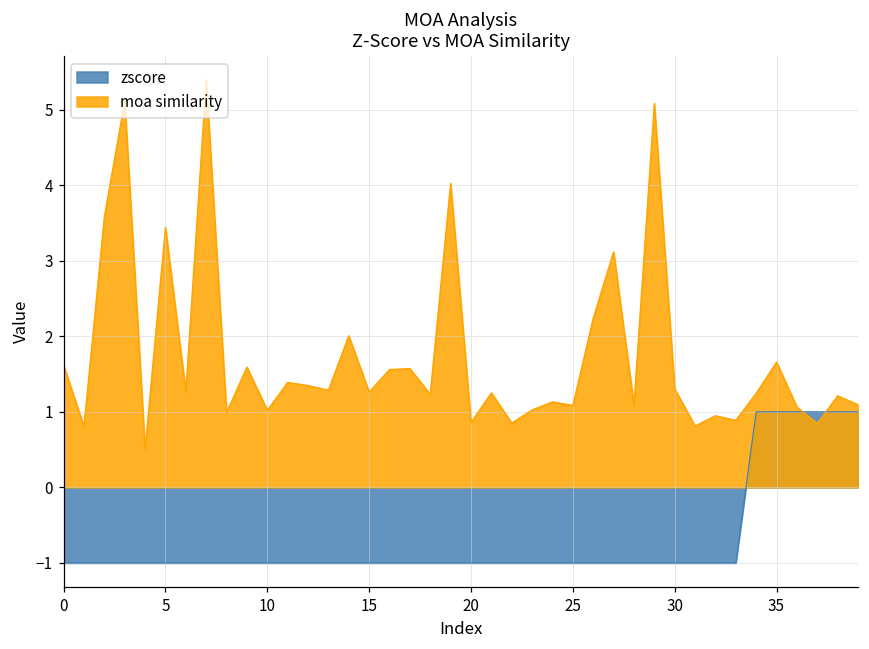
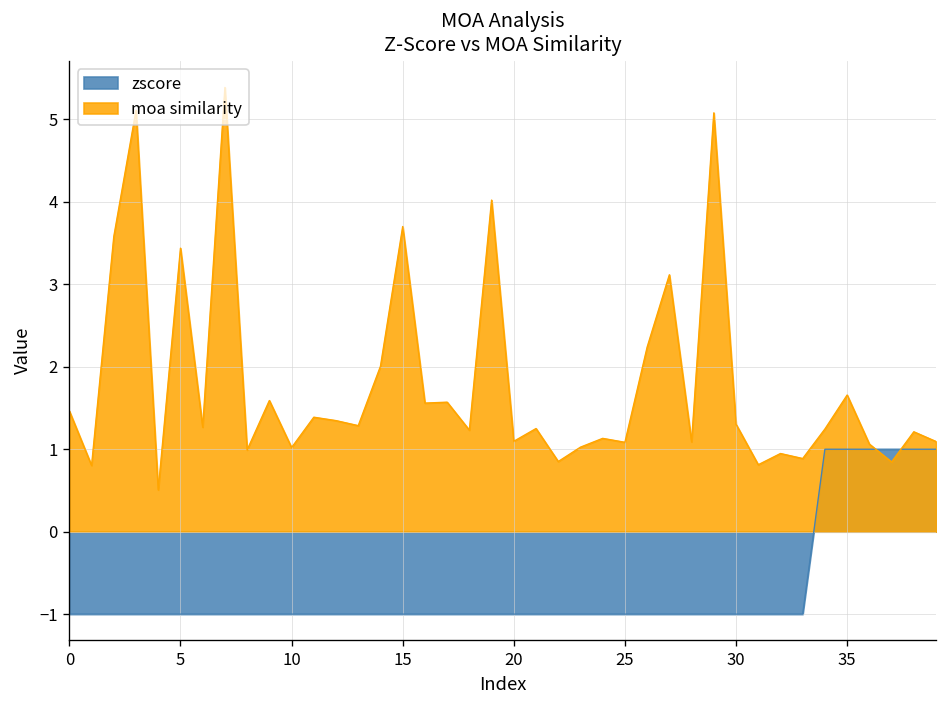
moa similarity, 0: 1.6 -> 1.5
moa similarity, 15: 1.3 -> 3.7
moa similarity, 20: 0.9 -> 1.1
